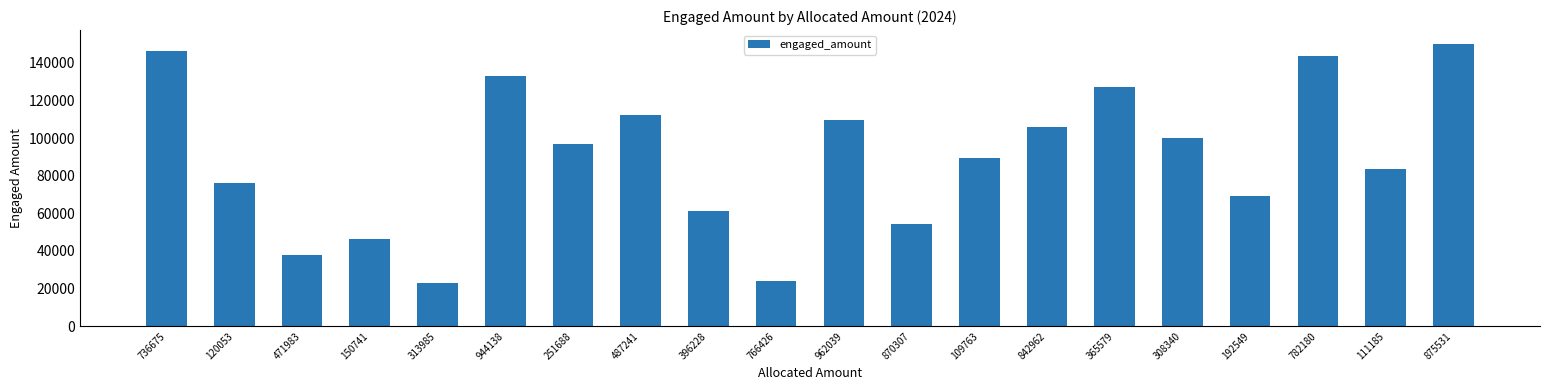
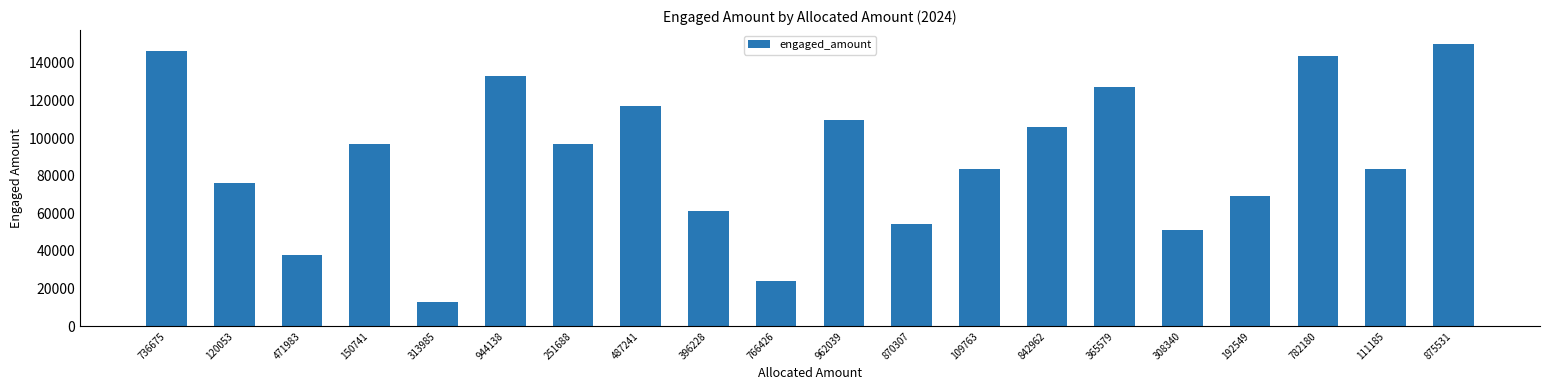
150741: 46000 -> 97000
313985: 23000 -> 13000
487241: 112000 -> 117000
109763: 89000 -> 83000
308340: 100000 -> 51000
